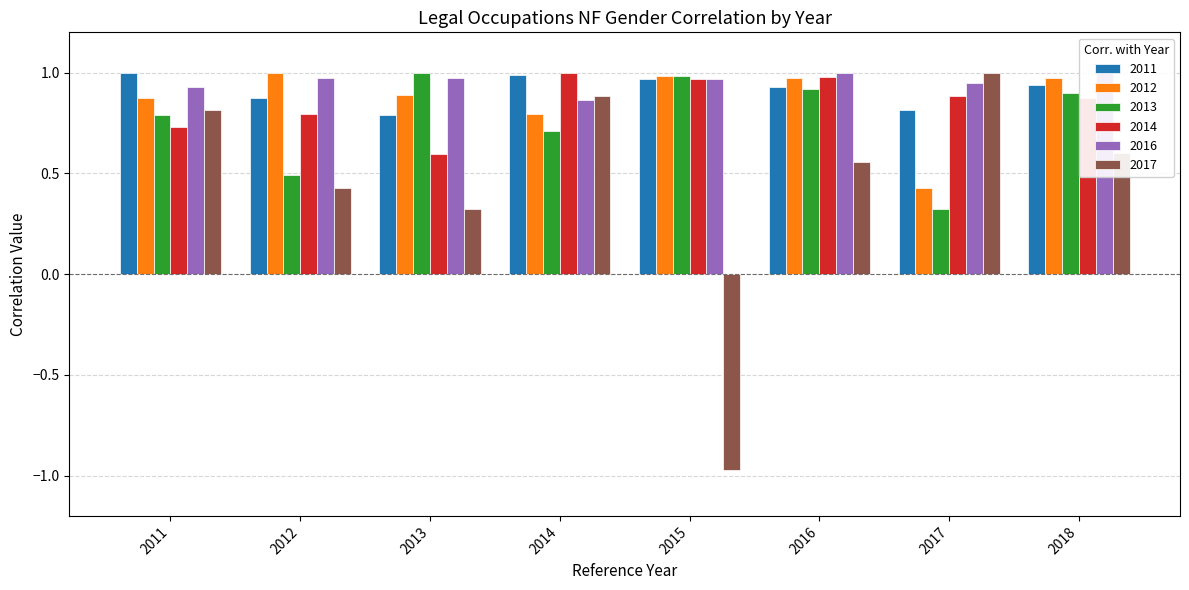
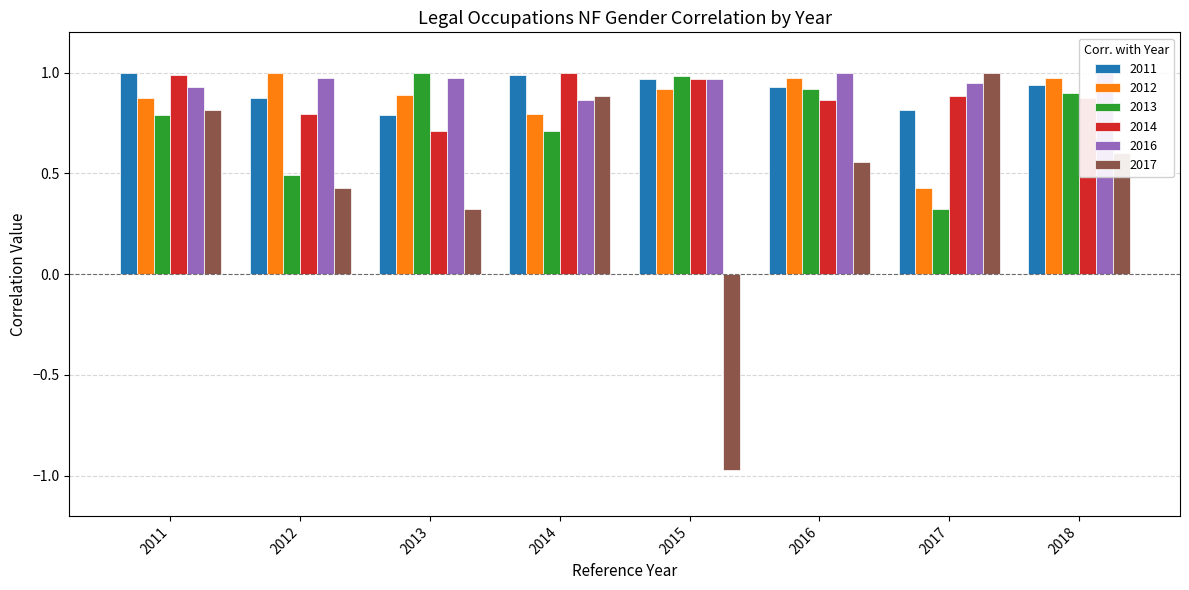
2014, 2011: 0.73 -> 0.99
2014, 2013: 0.60 -> 0.71
2012, 2015: 0.98 -> 0.92
2014, 2016: 0.98 -> 0.86
